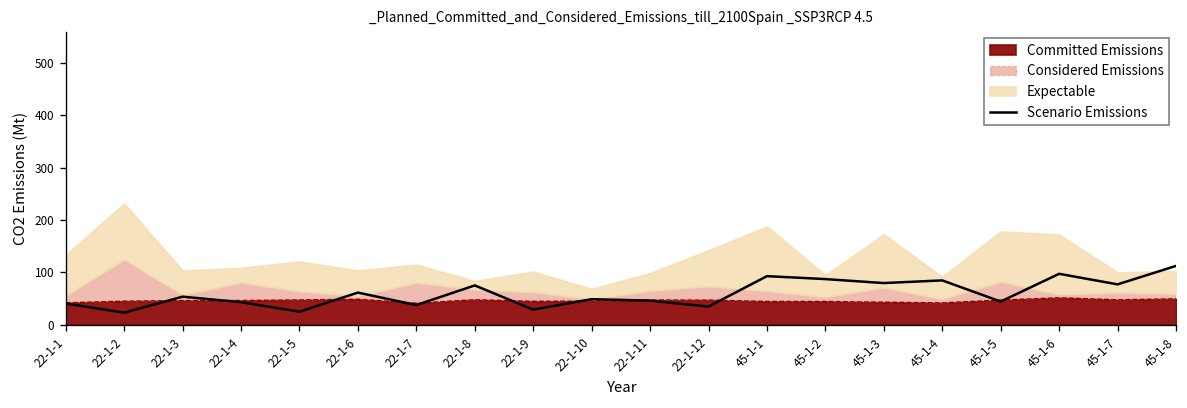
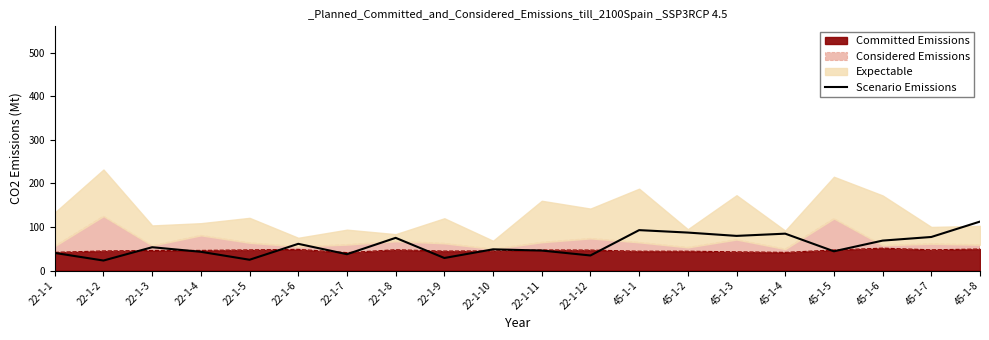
Expectable, 22-1-6: 50 -> 20
Considered Emissions, 22-1-7: 40 -> 20
Expectable, 22-1-9: 40 -> 60
Expectable, 22-1-11: 30 -> 100
Considered Emissions, 45-1-5: 40 -> 70
Scenario Emissions, 45-1-6: 100 -> 70
